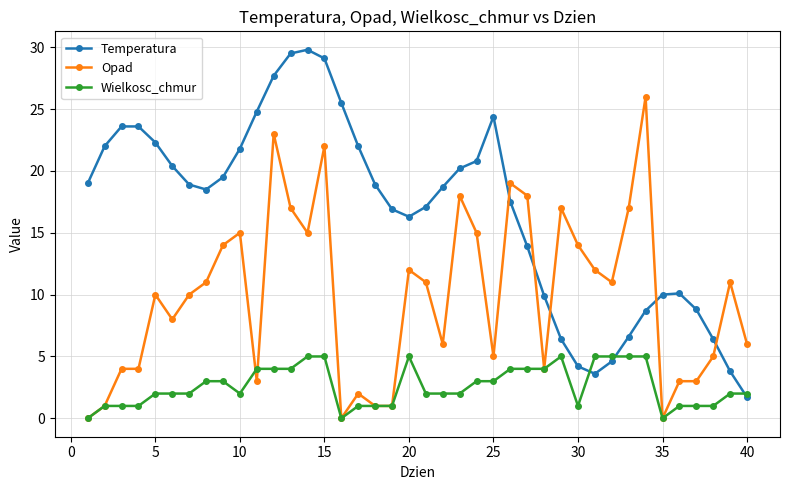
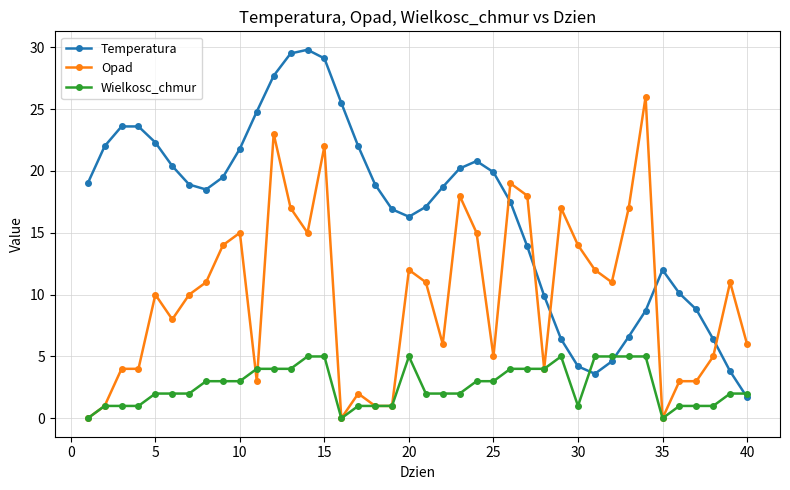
Wielkosc_chmur, 10: 2 -> 3
Temperatura, 25: 24.4 -> 19.9
Temperatura, 35: 10 -> 12
